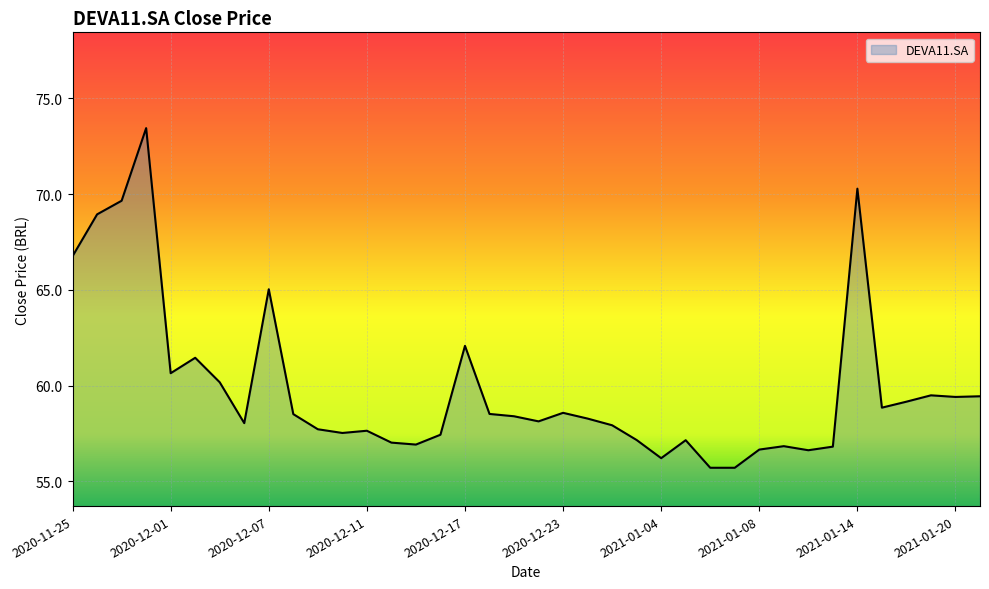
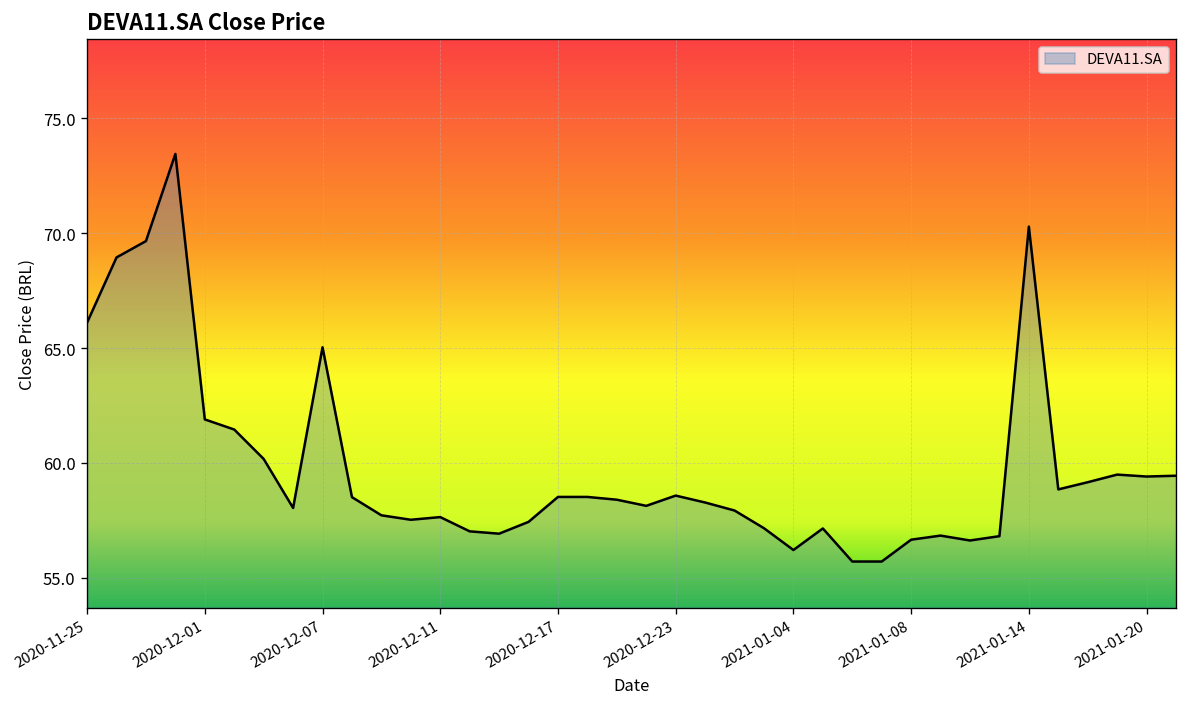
2020-11-25: 66.8 -> 66.1
2020-12-01: 60.6 -> 61.9
2020-12-17: 62.1 -> 58.5
